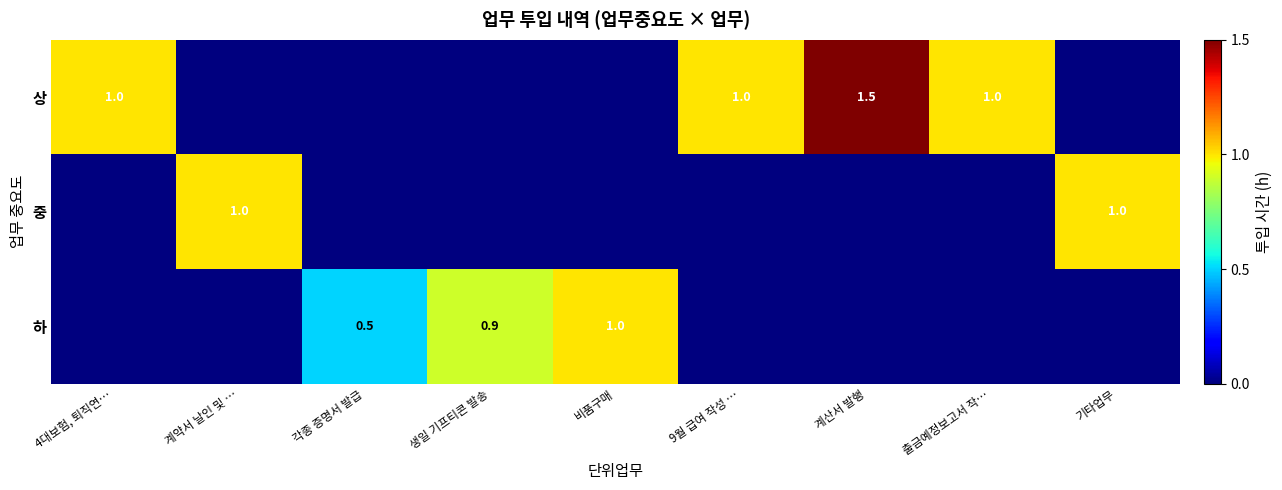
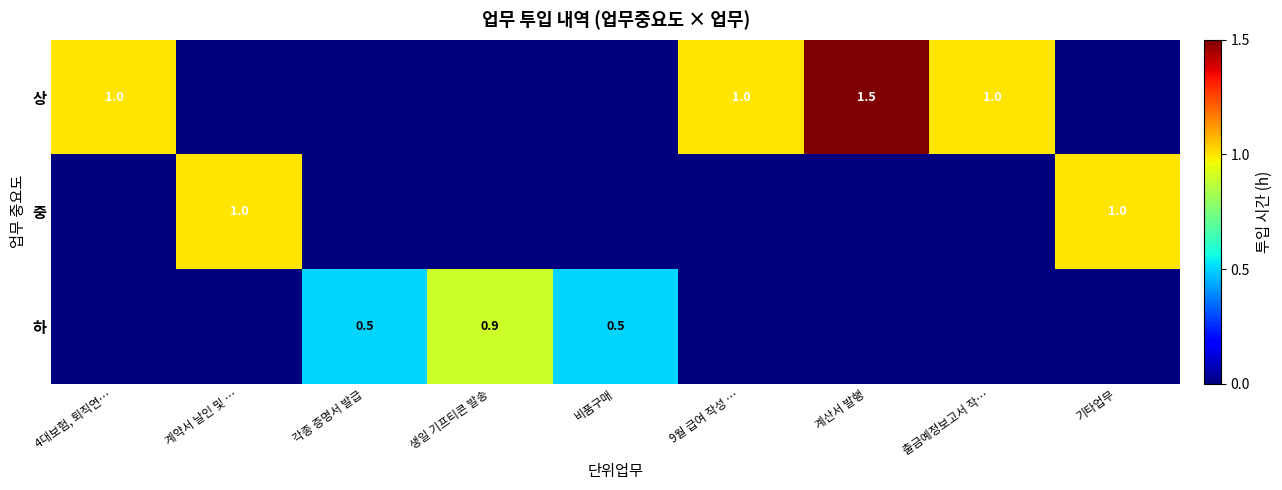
하, 비품구매: 1.0 -> 0.5
